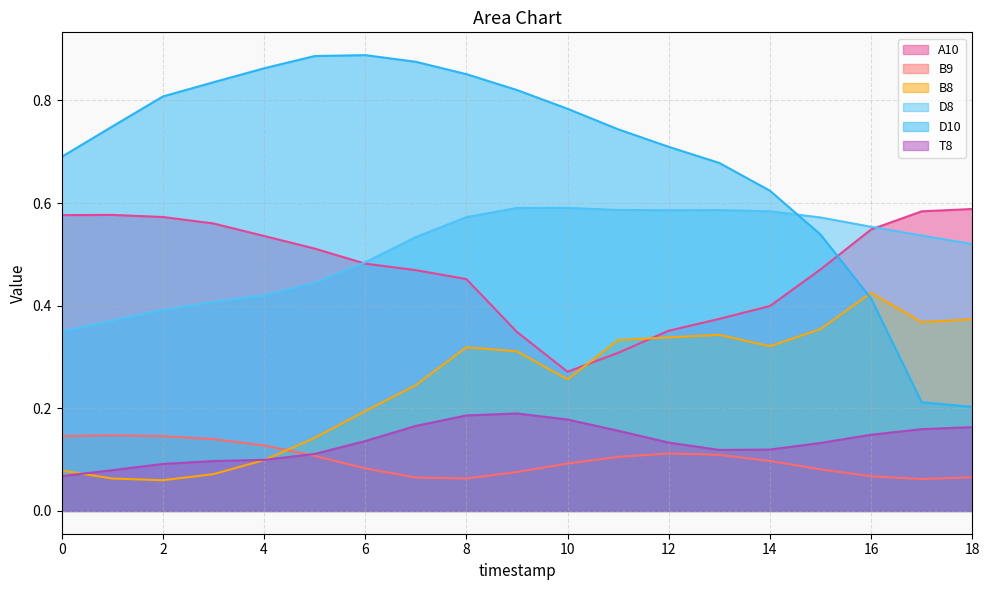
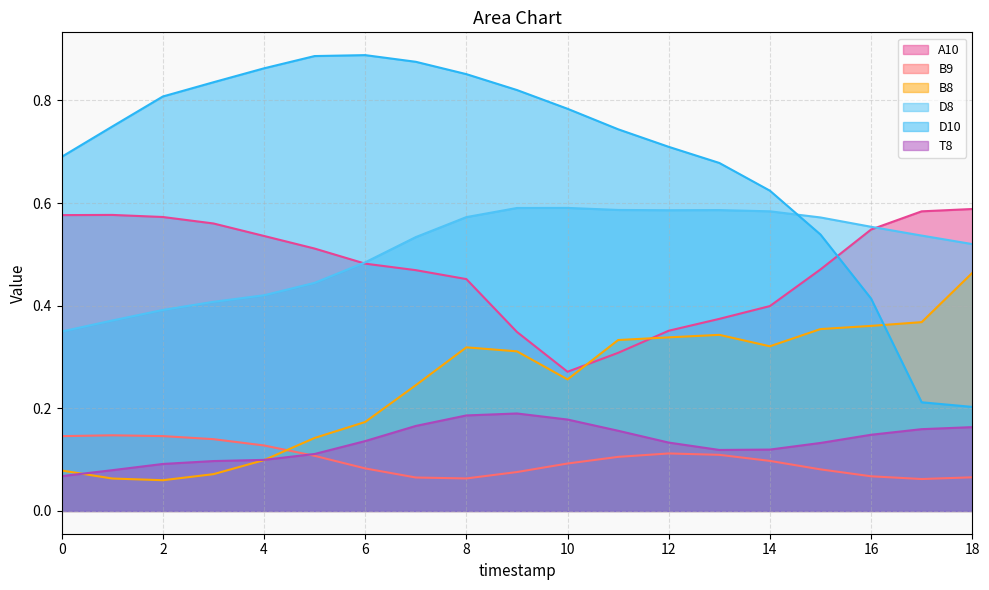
B8, 6: 0.19 -> 0.17
B8, 16: 0.42 -> 0.36
B8, 18: 0.37 -> 0.46
